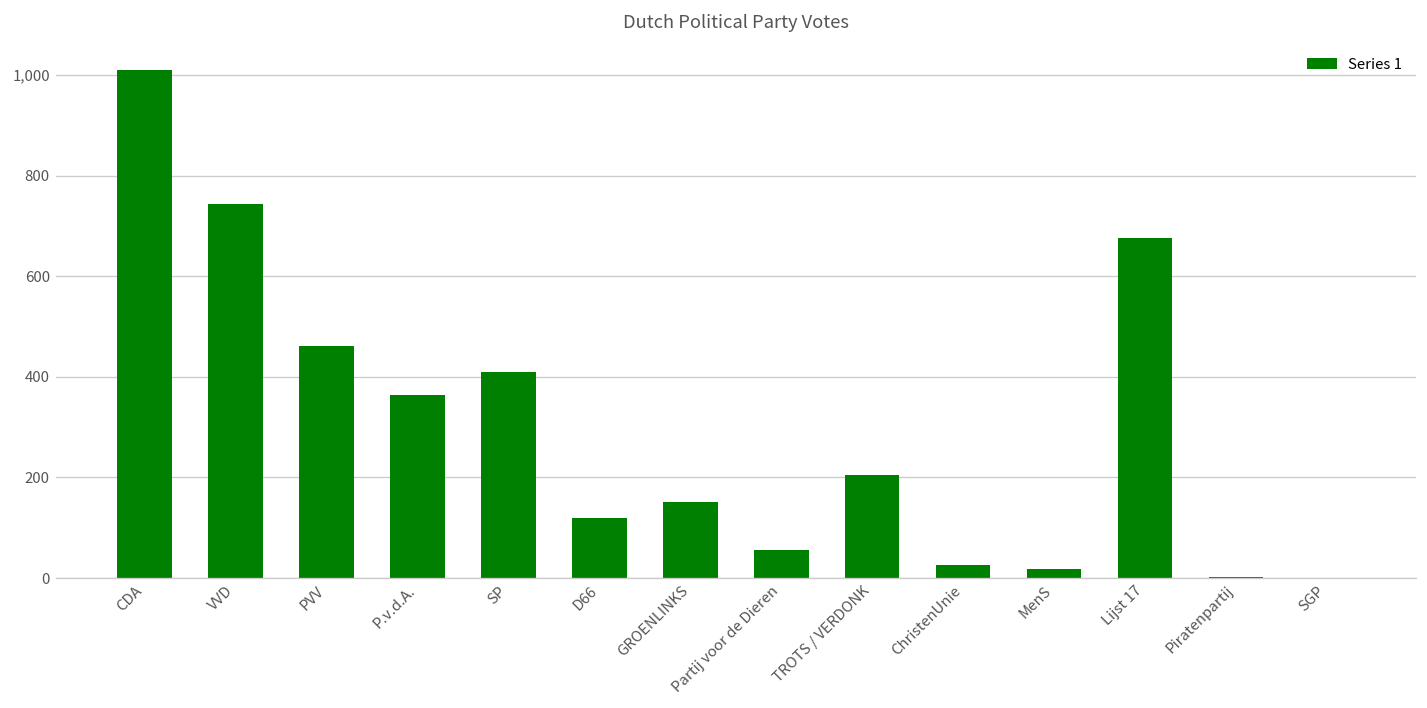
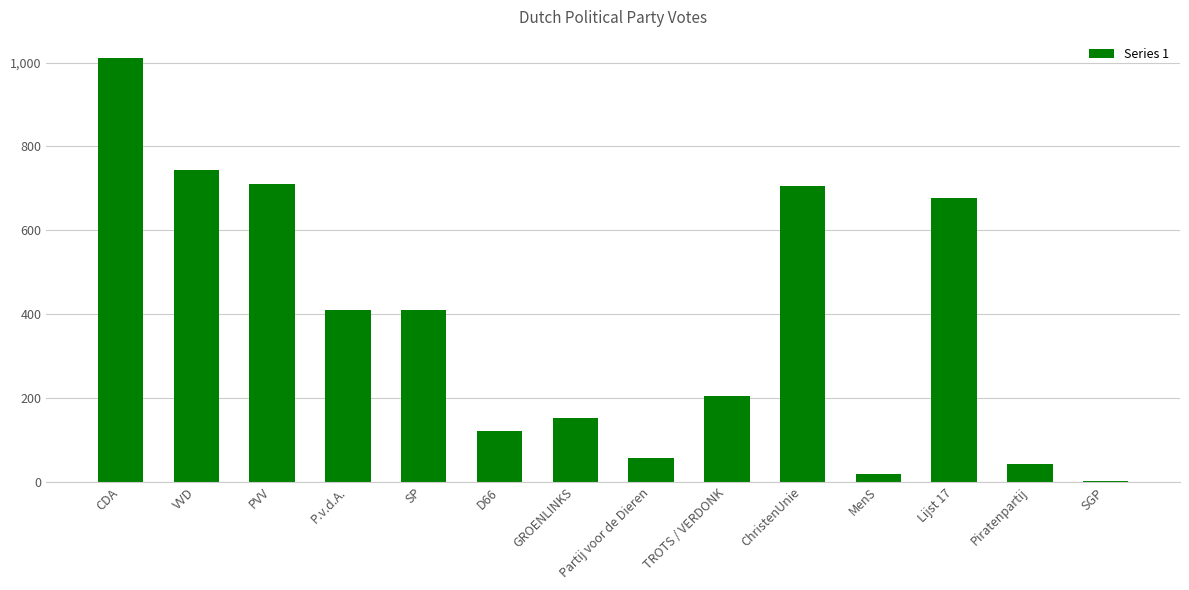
PVV: 460 -> 710
P.v.d.A.: 370 -> 410
ChristenUnie: 30 -> 710
Piratenpartij: 0 -> 40
